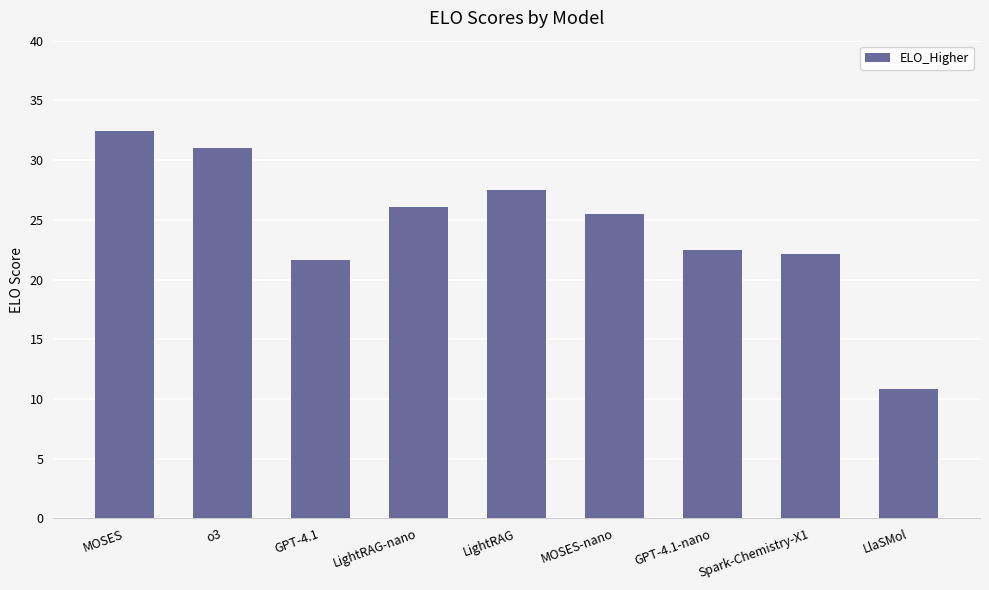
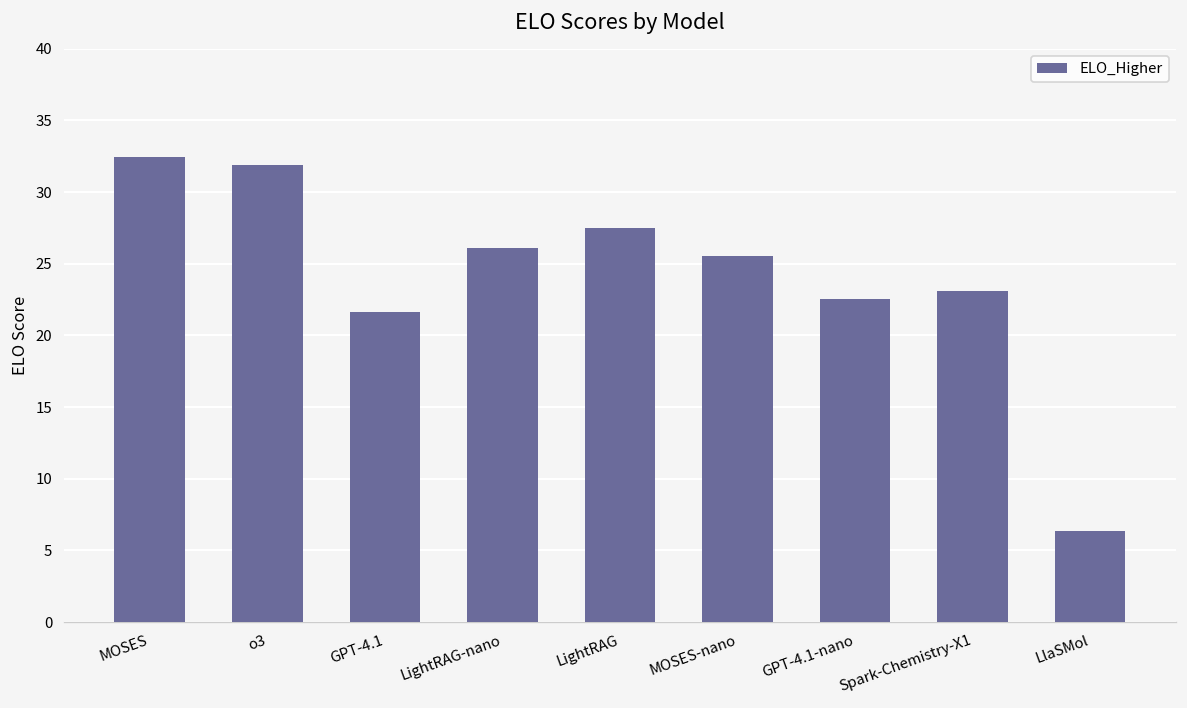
o3: 31.1 -> 31.9
Spark-Chemistry-X1: 22.1 -> 23.1
LlaSMol: 10.8 -> 6.4
